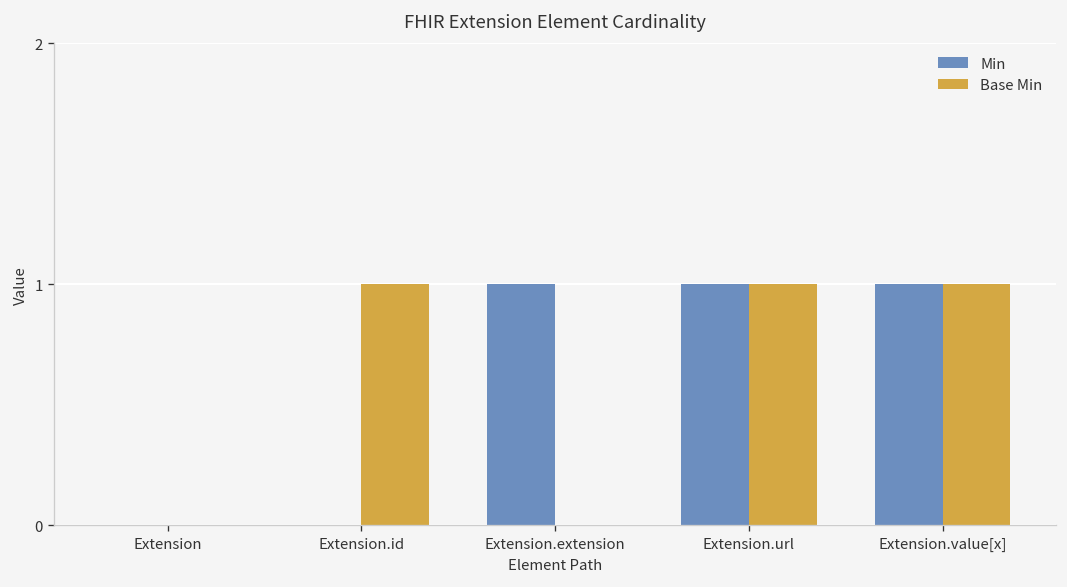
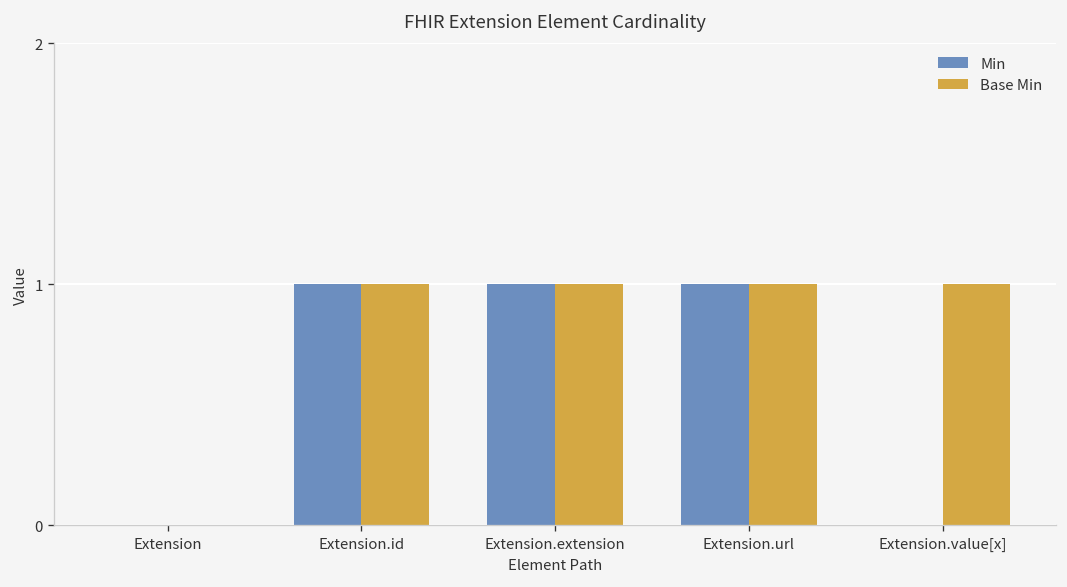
Min, Extension.id: 0 -> 1
Base Min, Extension.extension: 0 -> 1
Min, Extension.value[x]: 1 -> 0
